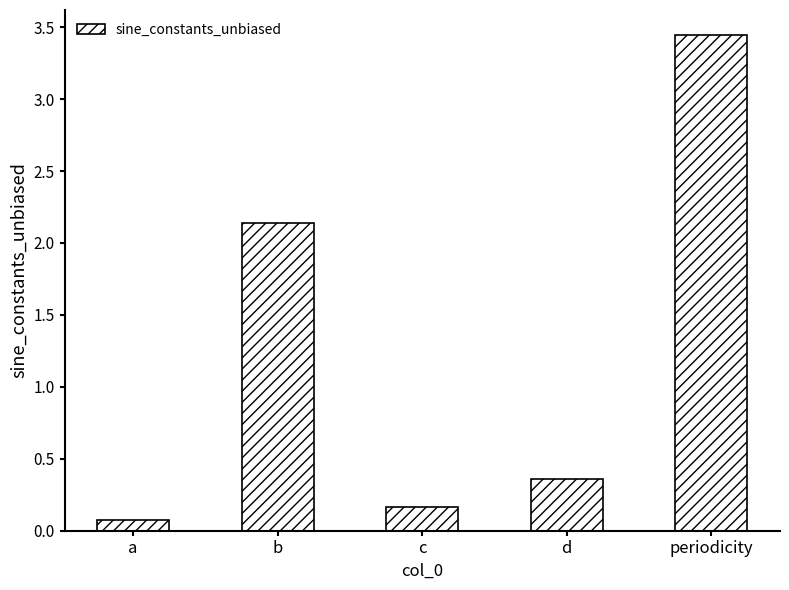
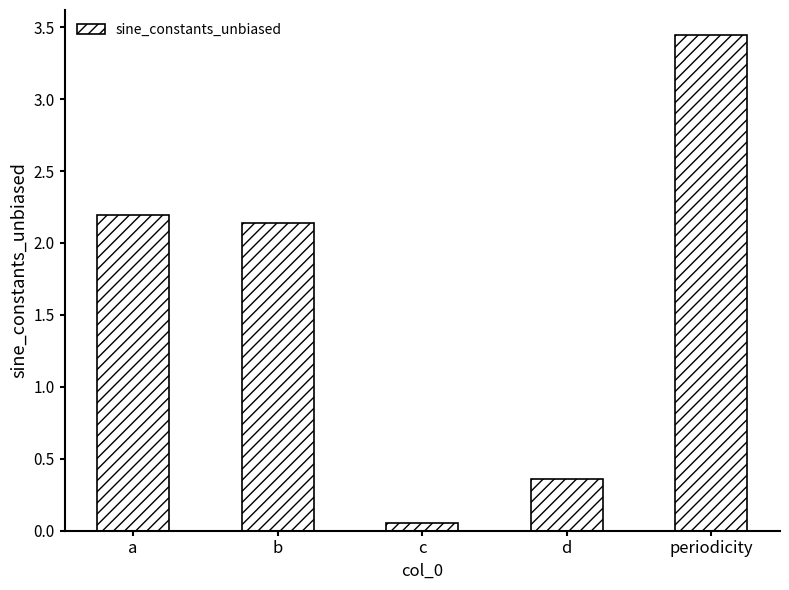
a: 0.07 -> 2.20
c: 0.16 -> 0.06
